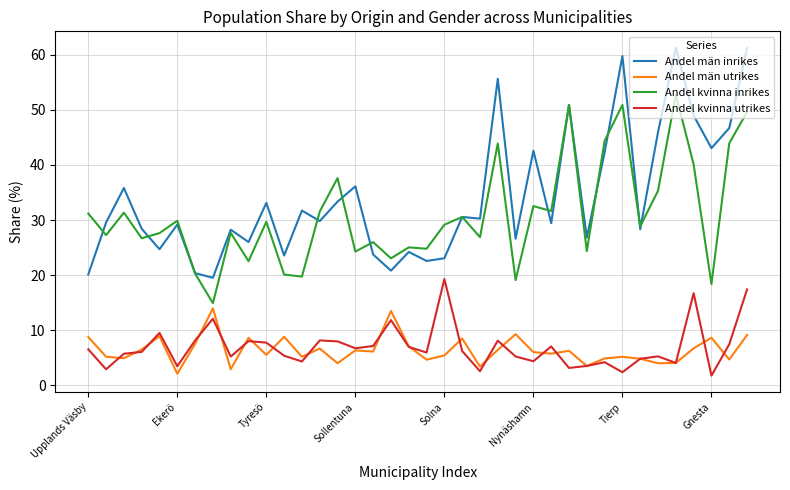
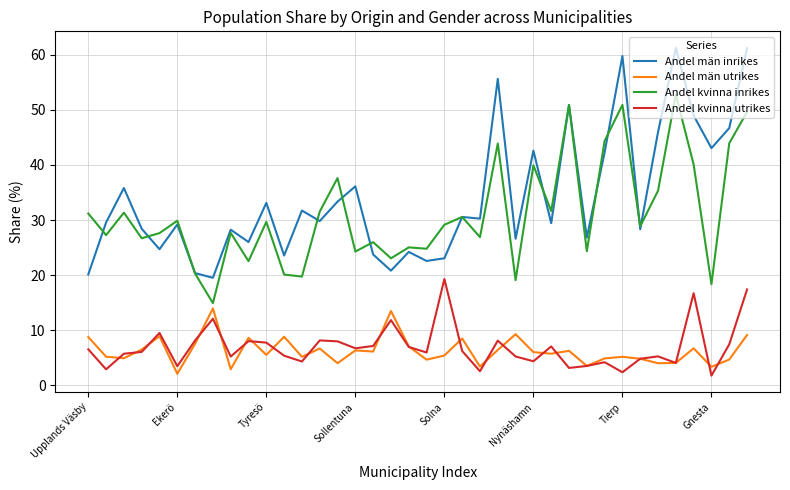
Andel kvinna inrikes, Nynäshamn: 33 -> 40
Andel män utrikes, Gnesta: 9 -> 3
